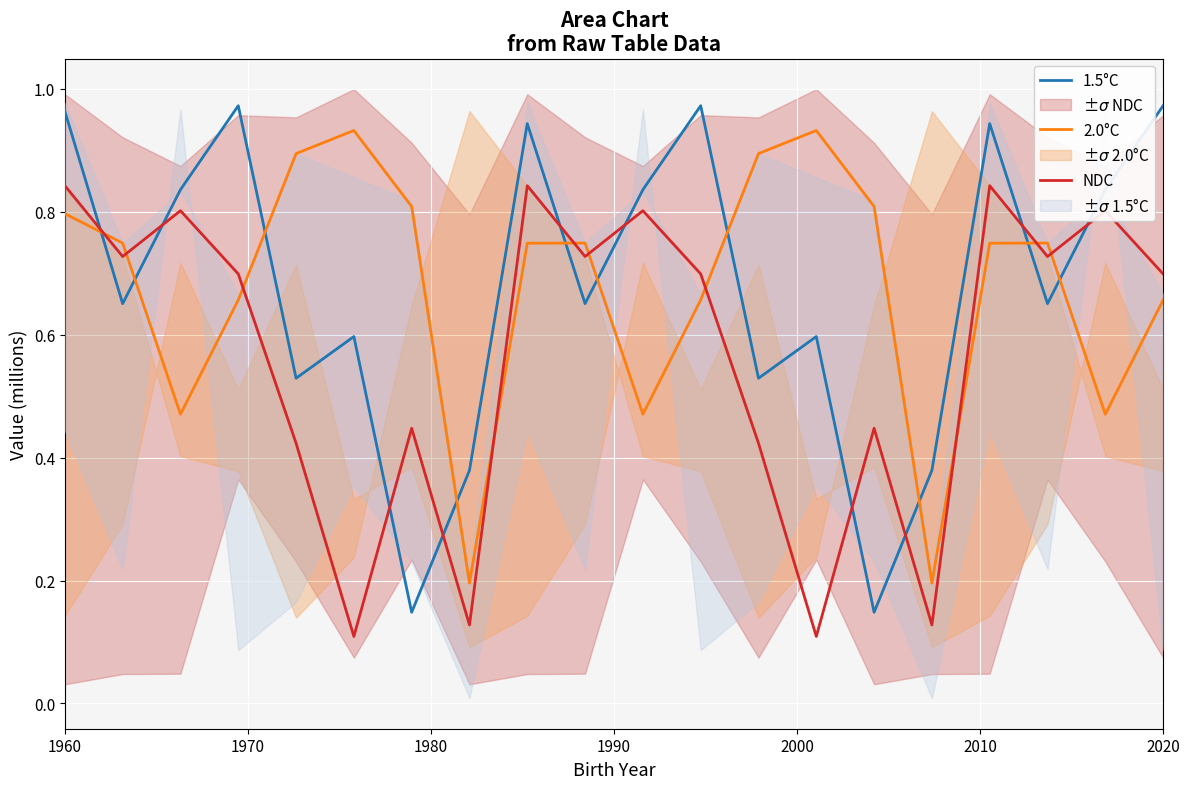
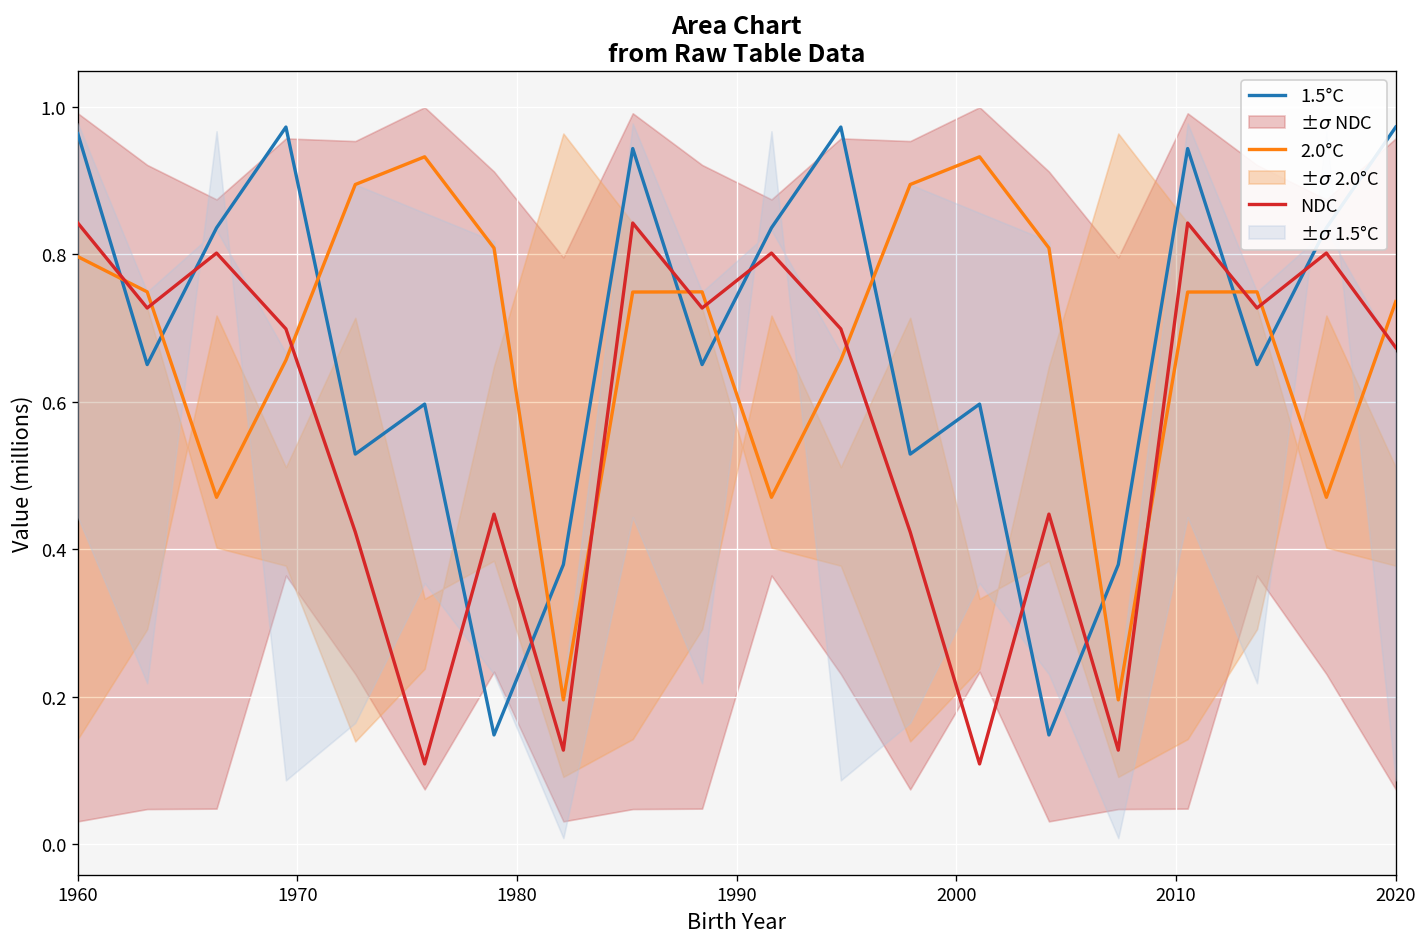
2.0°C, 2020: 0.66 -> 0.74
NDC, 2020: 0.70 -> 0.67
